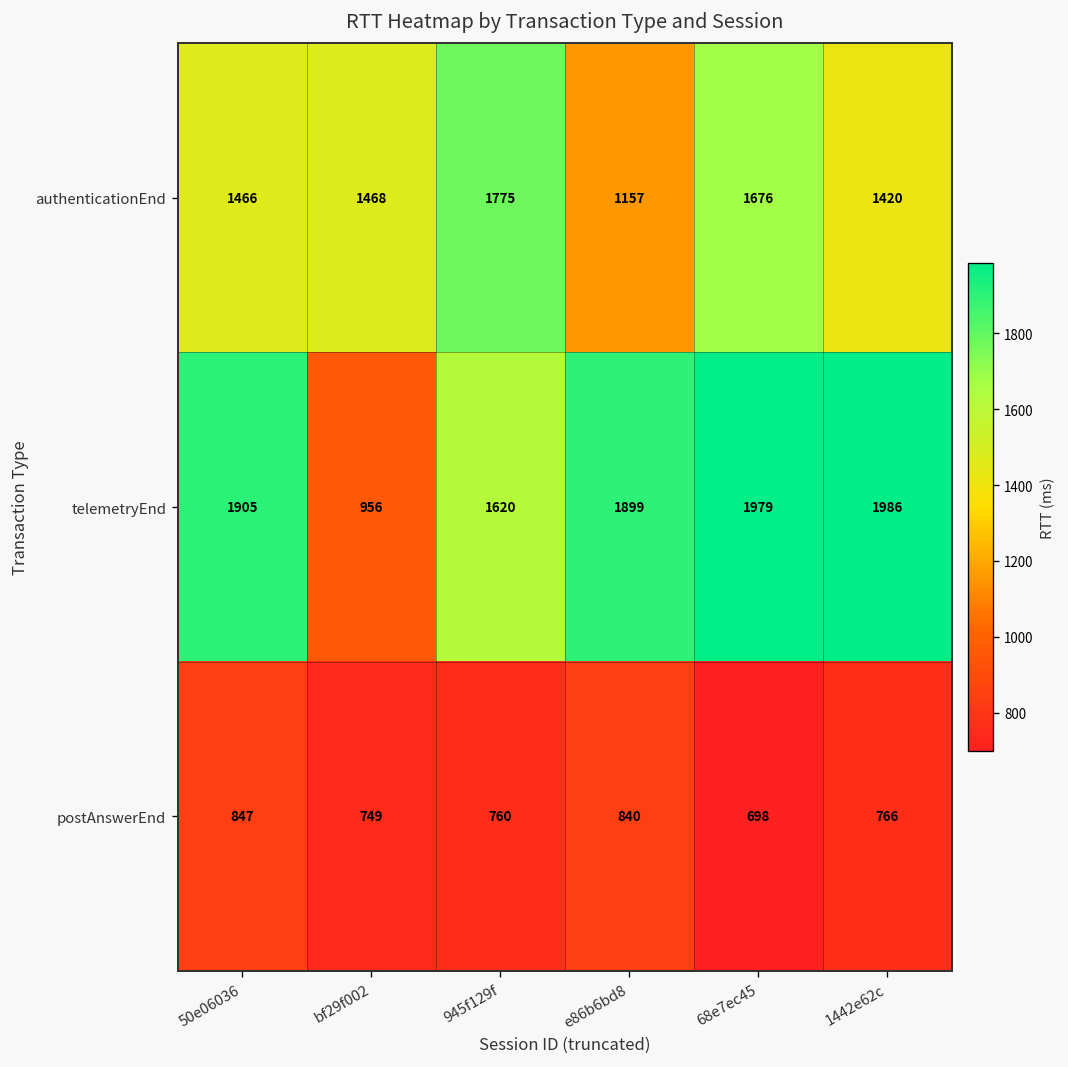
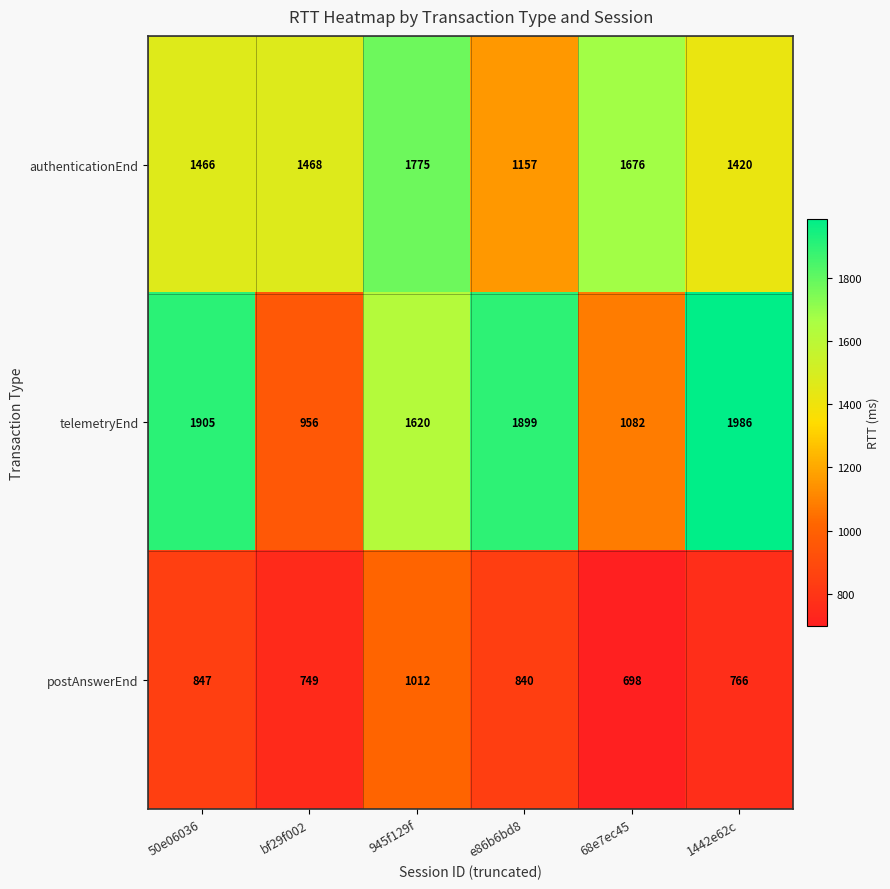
telemetryEnd, 68e7ec45: 1979 -> 1082
postAnswerEnd, 945f129f: 760 -> 1012
